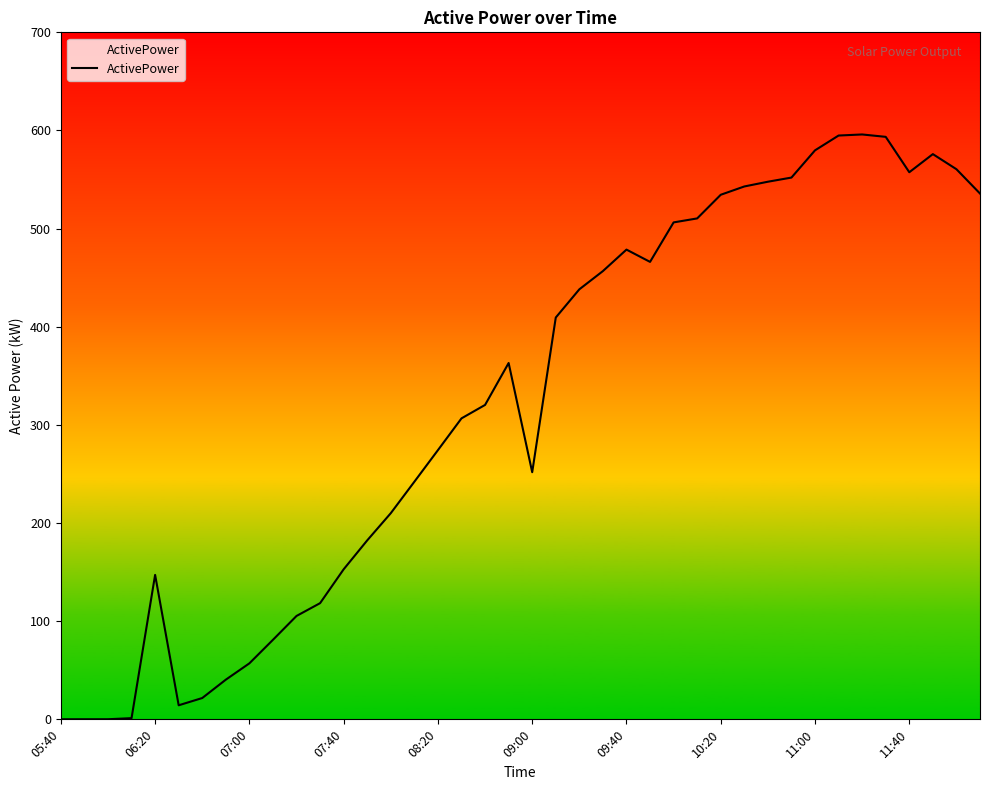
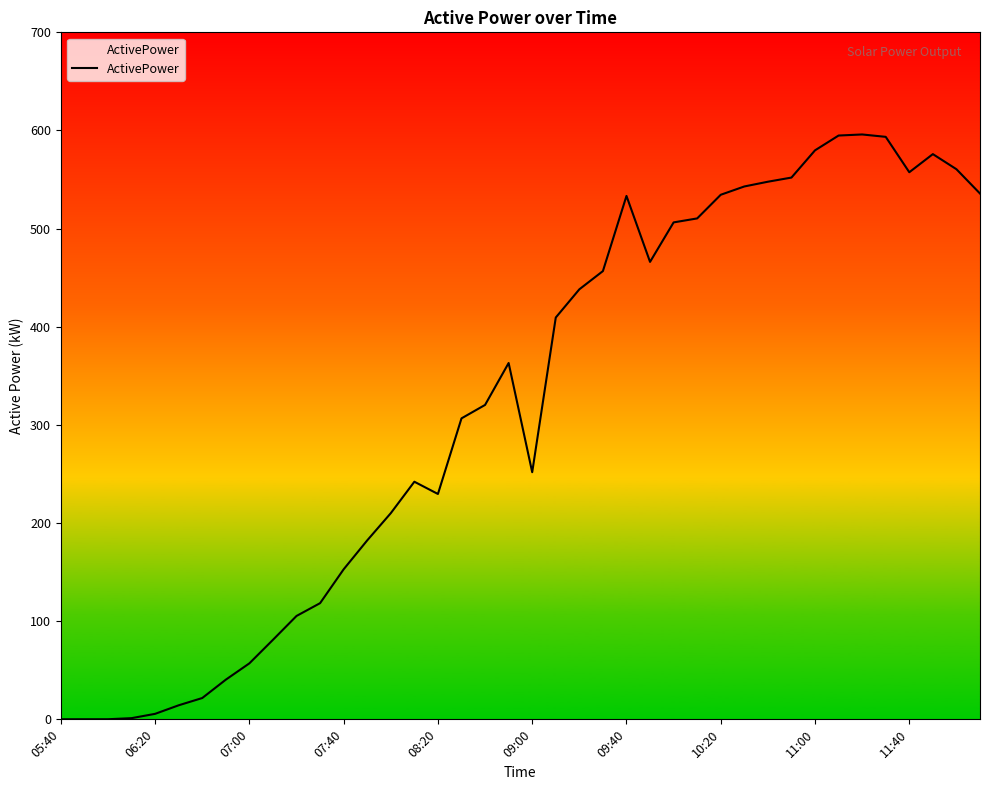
06:20: 150 -> 10
08:20: 270 -> 230
09:40: 480 -> 530
